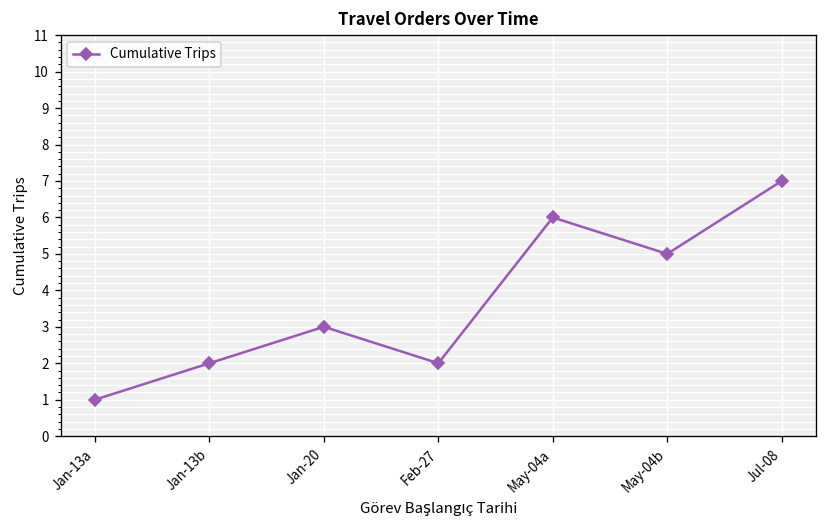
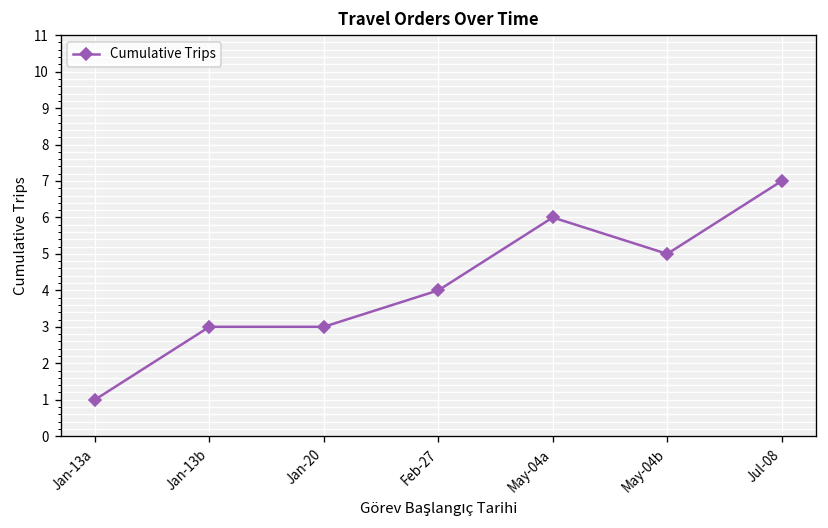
Jan-13b: 2 -> 3
Feb-27: 2 -> 4
